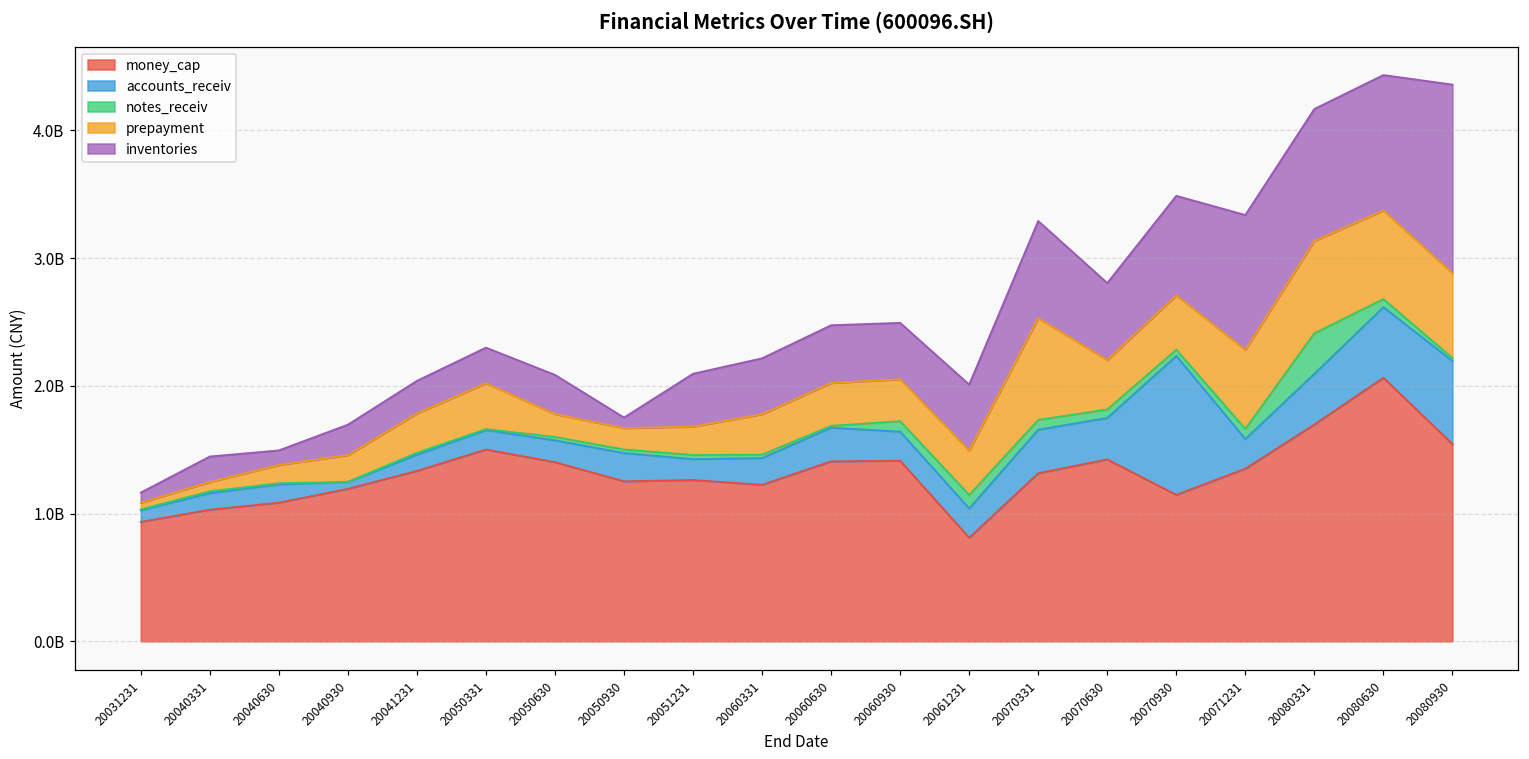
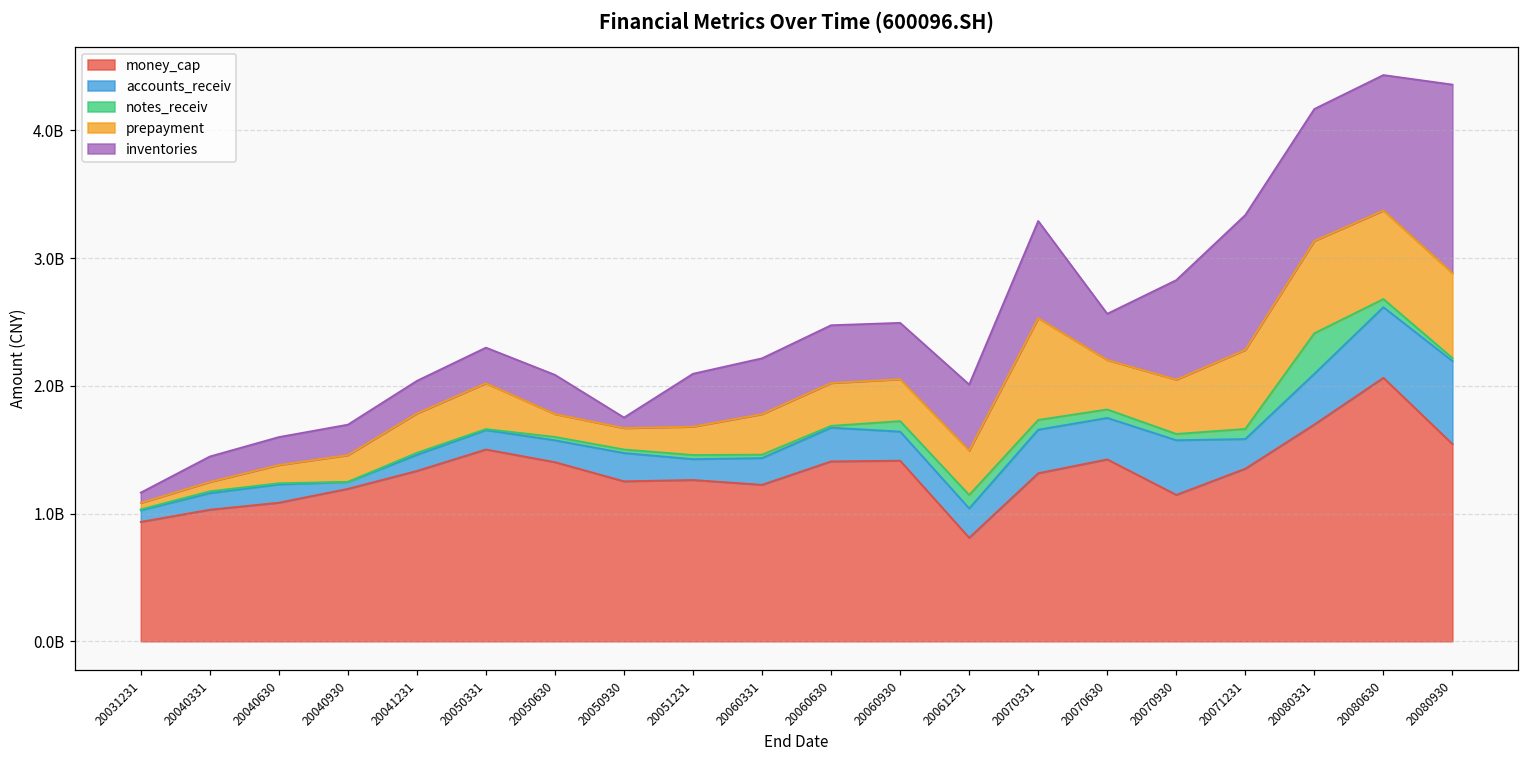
inventories, 20040630: 110000000 -> 220000000
inventories, 20070630: 600000000 -> 360000000
accounts_receiv, 20070930: 1090000000 -> 430000000
